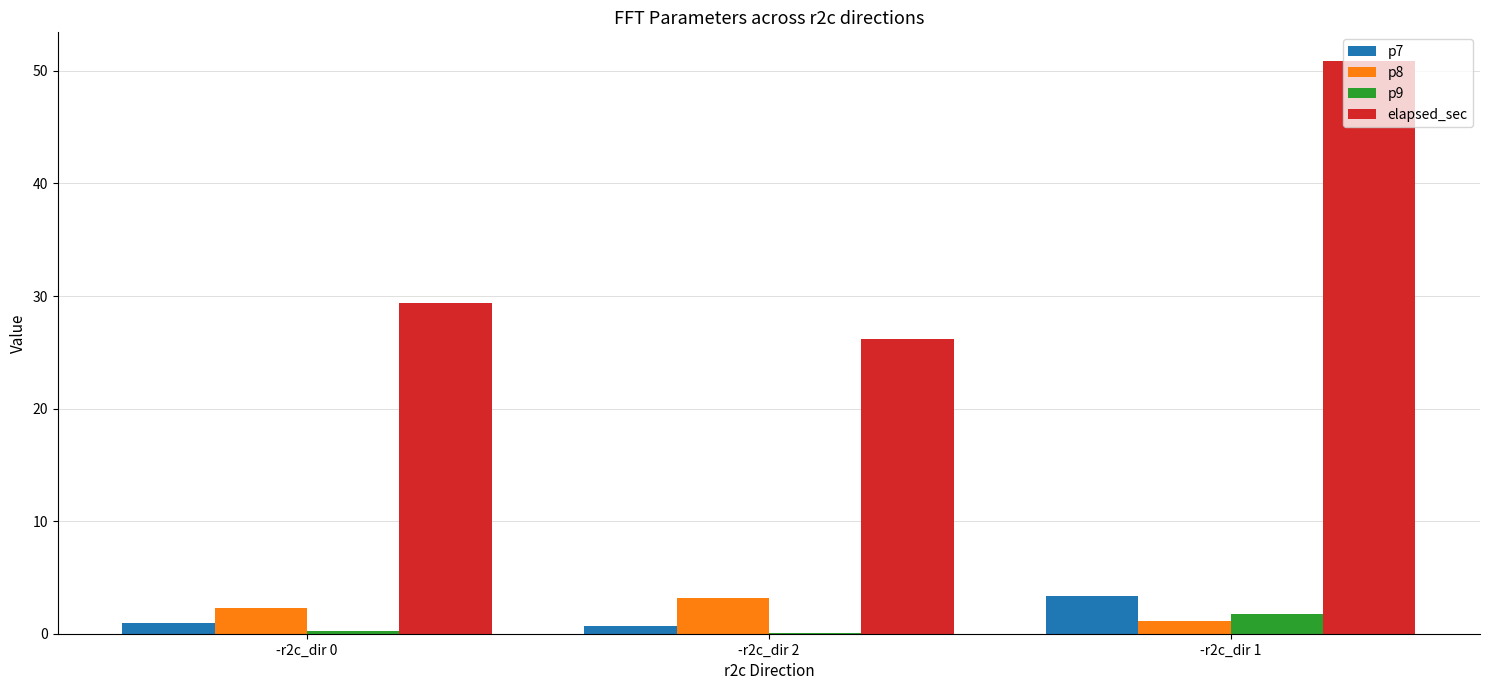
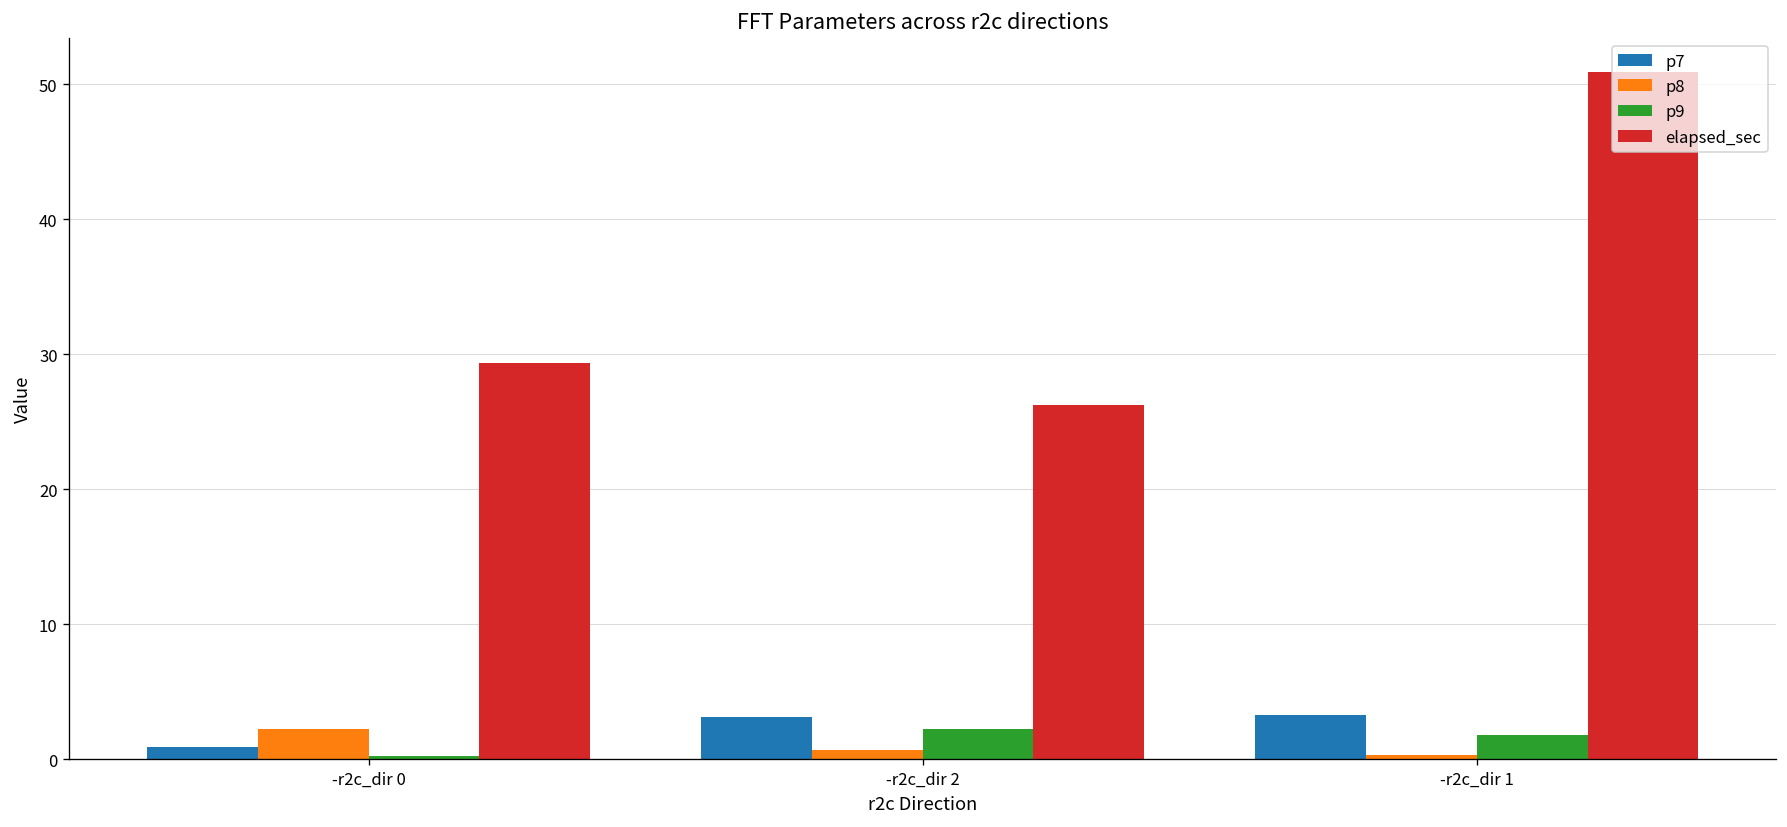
p7, -r2c_dir 2: 0.7 -> 3.1
p8, -r2c_dir 2: 3.2 -> 0.7
p9, -r2c_dir 2: 0.1 -> 2.3
p8, -r2c_dir 1: 1.1 -> 0.3
